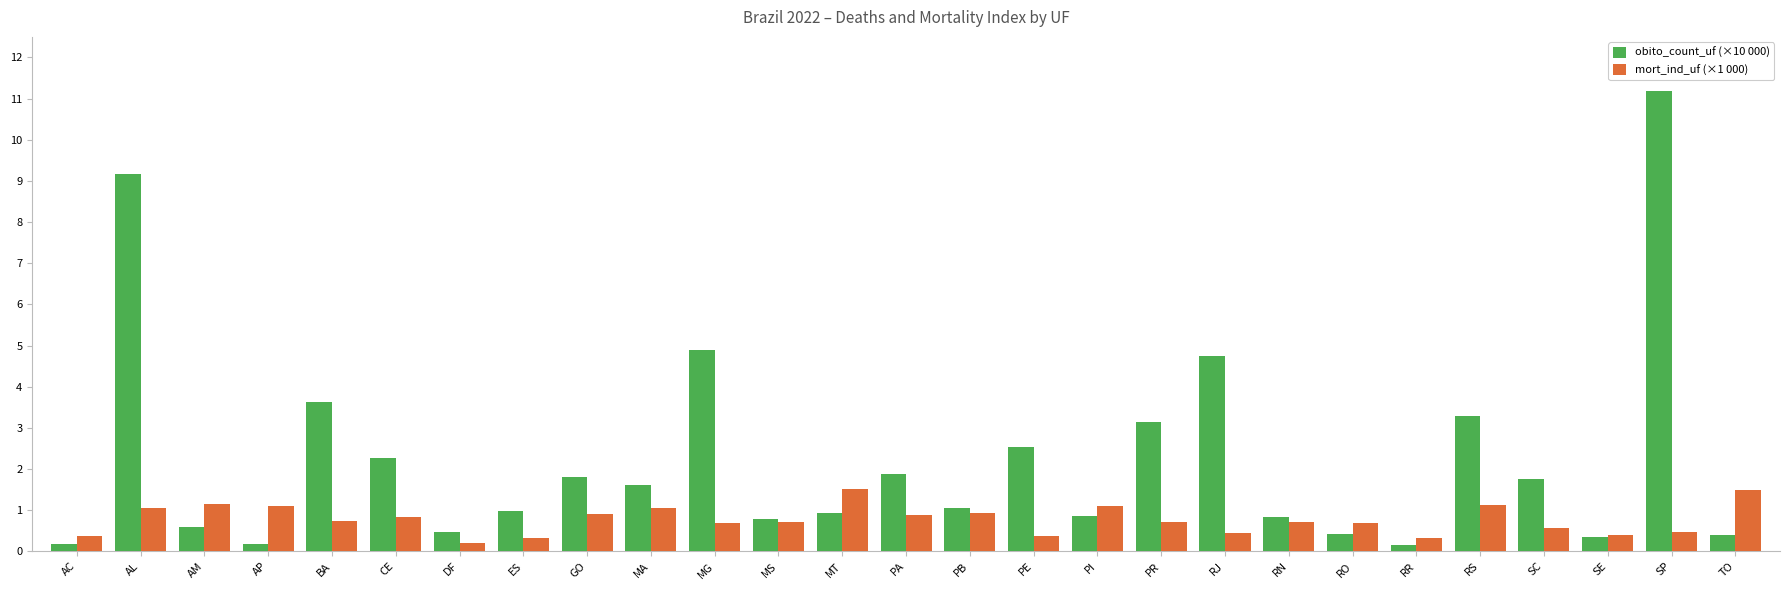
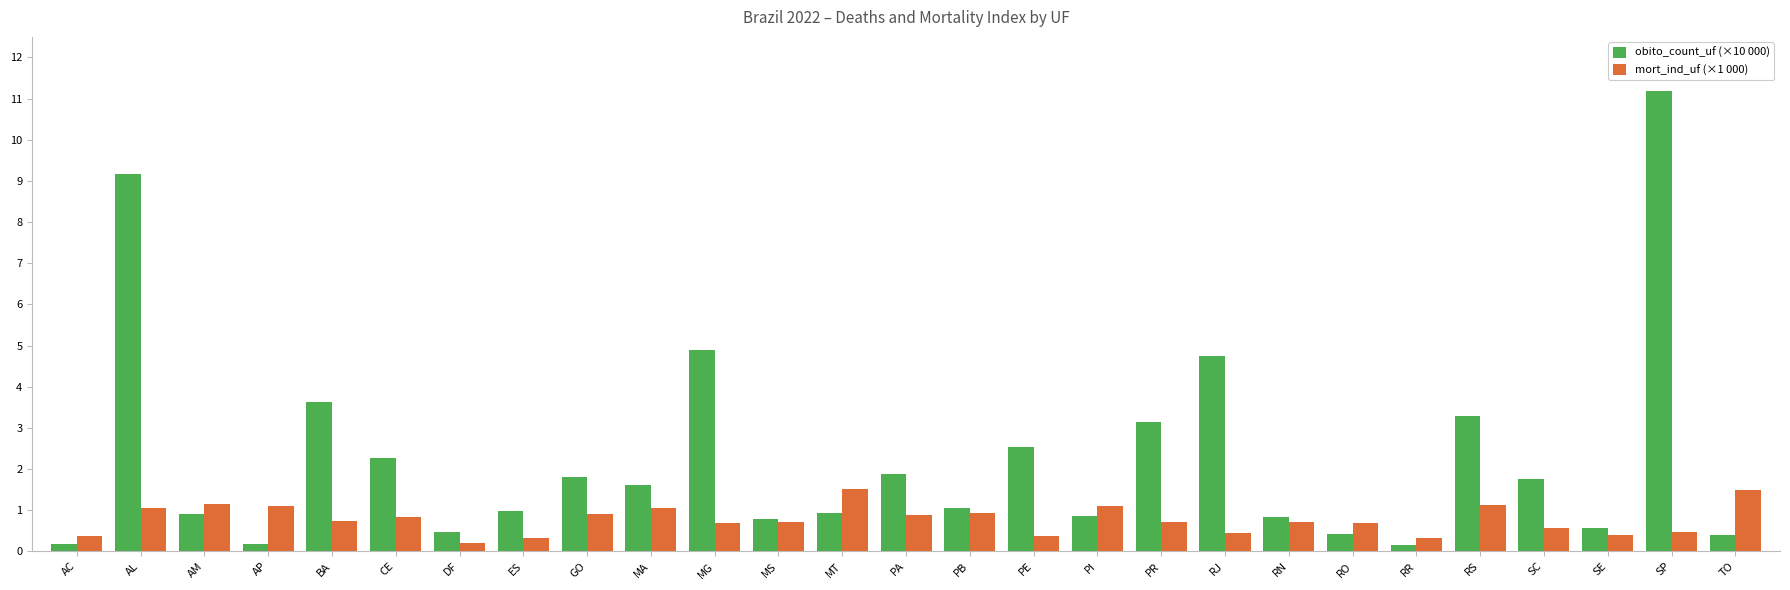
obito_count_uf (×10 000), AM: 0.6 -> 0.9
obito_count_uf (×10 000), SE: 0.4 -> 0.6
